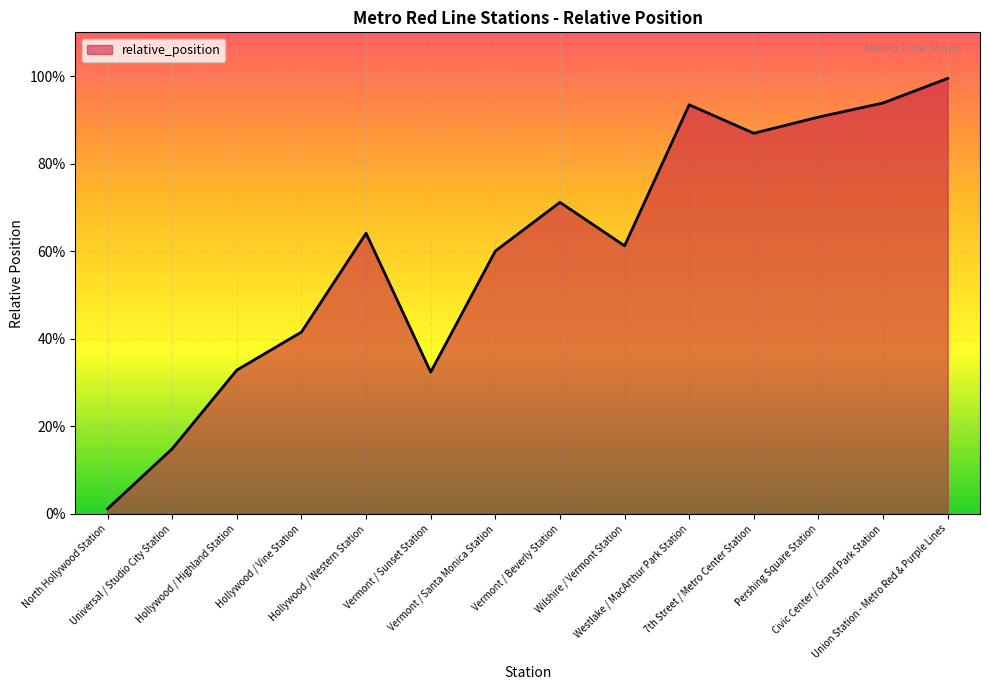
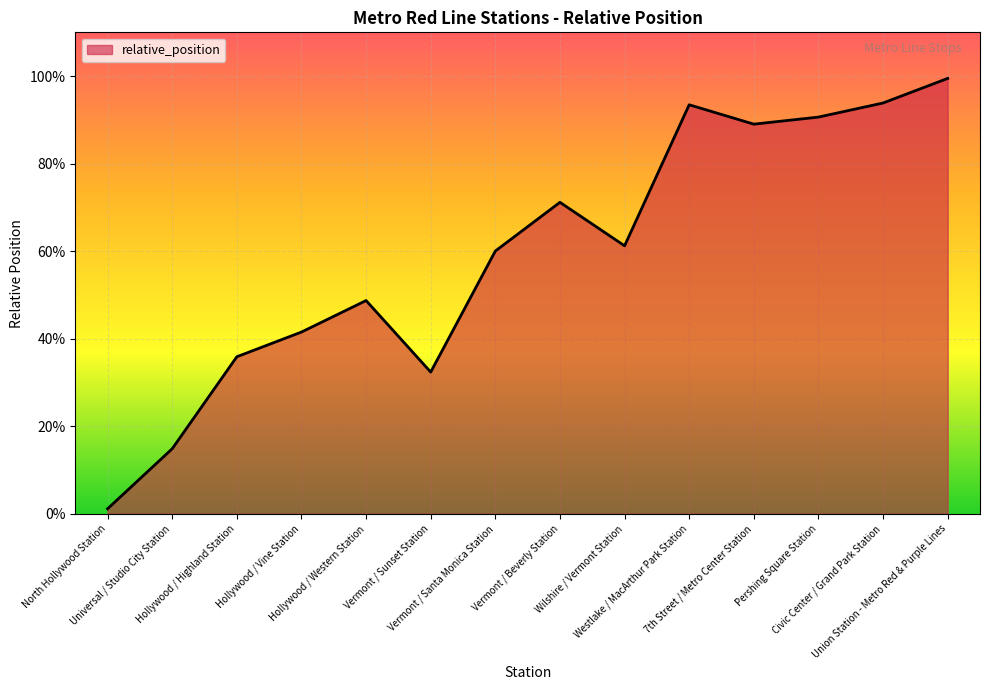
Hollywood / Highland Station: 33% -> 36%
Hollywood / Western Station: 64% -> 49%
7th Street / Metro Center Station: 87% -> 89%
